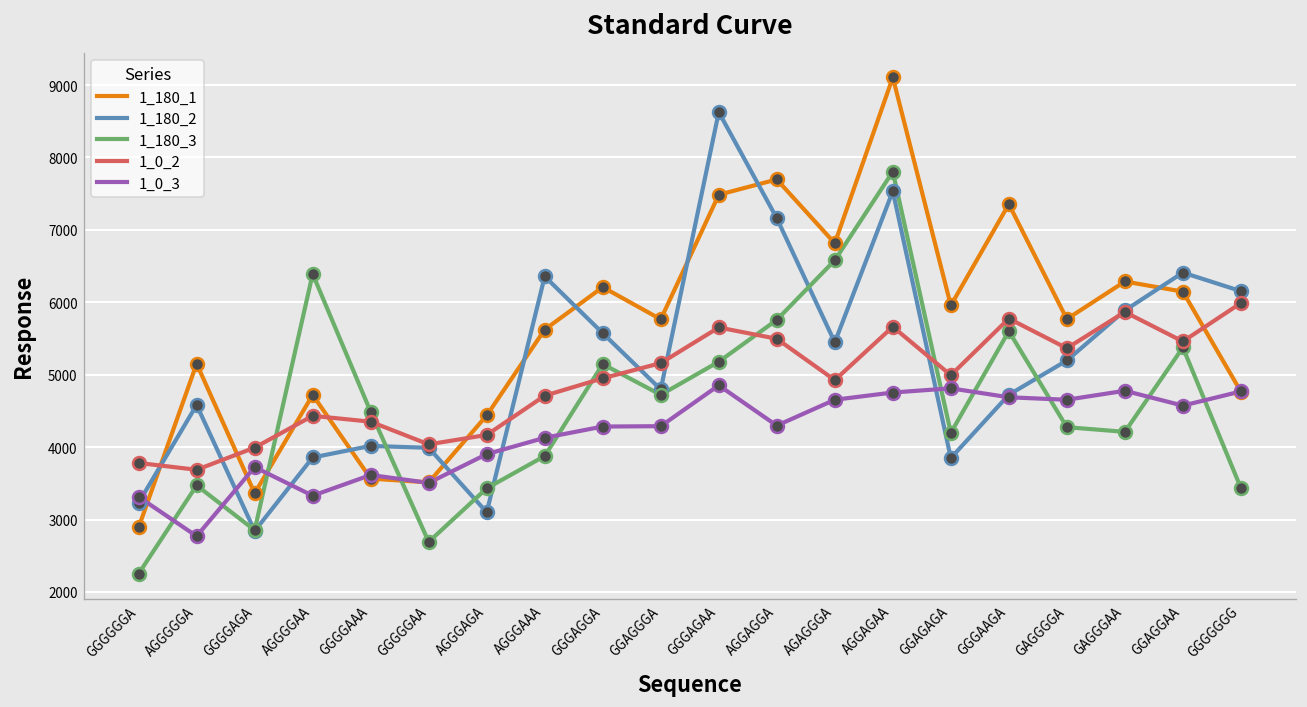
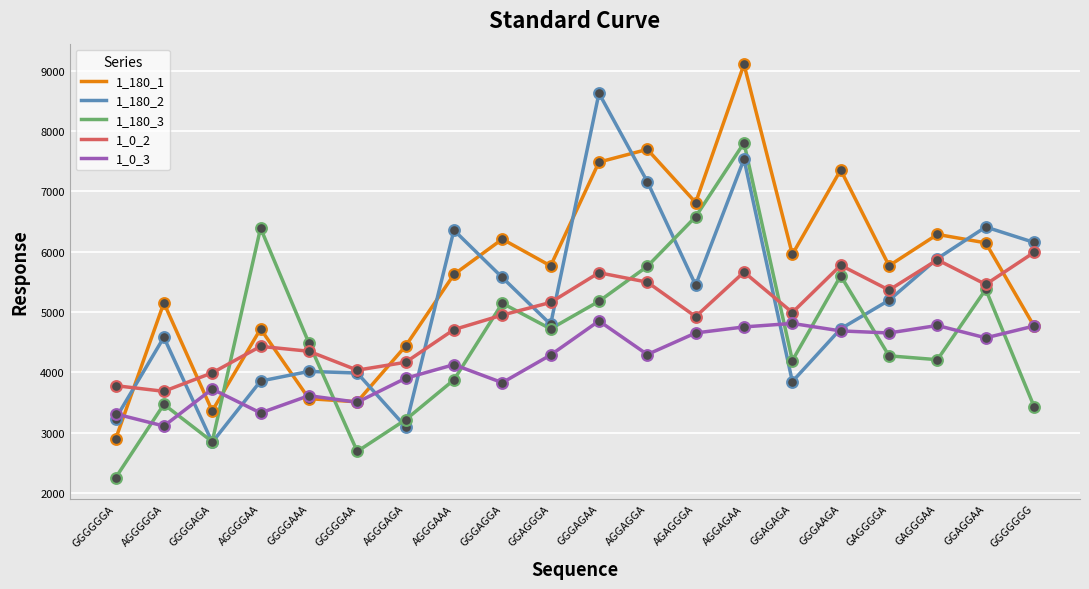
1_0_3, AGGGGGA: 2800 -> 3100
1_180_3, AGGGAGA: 3400 -> 3200
1_0_3, GGGAGGA: 4300 -> 3800
